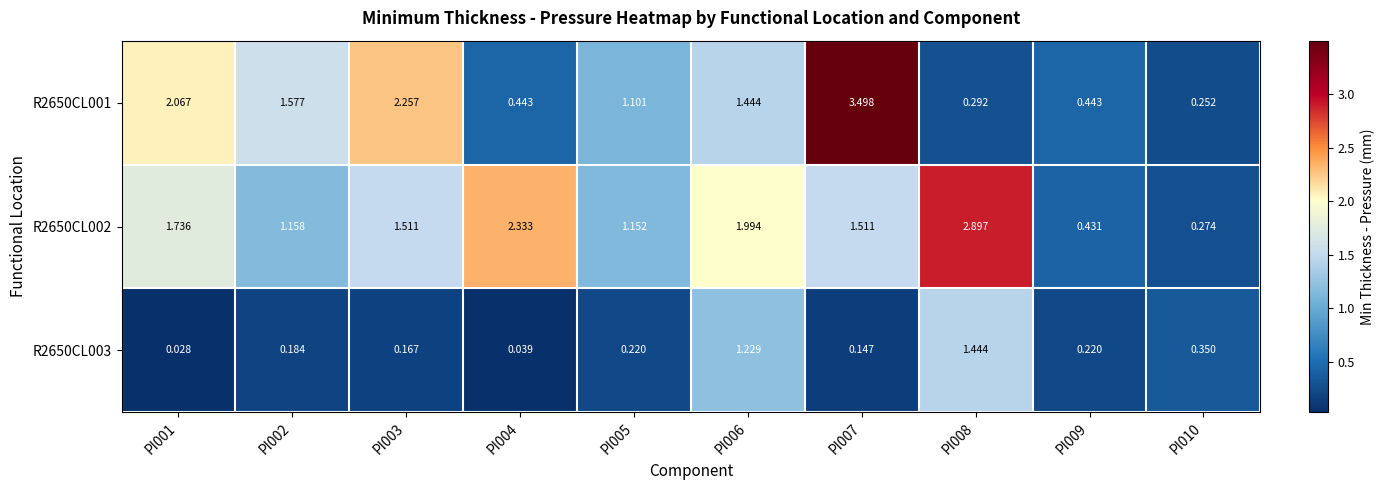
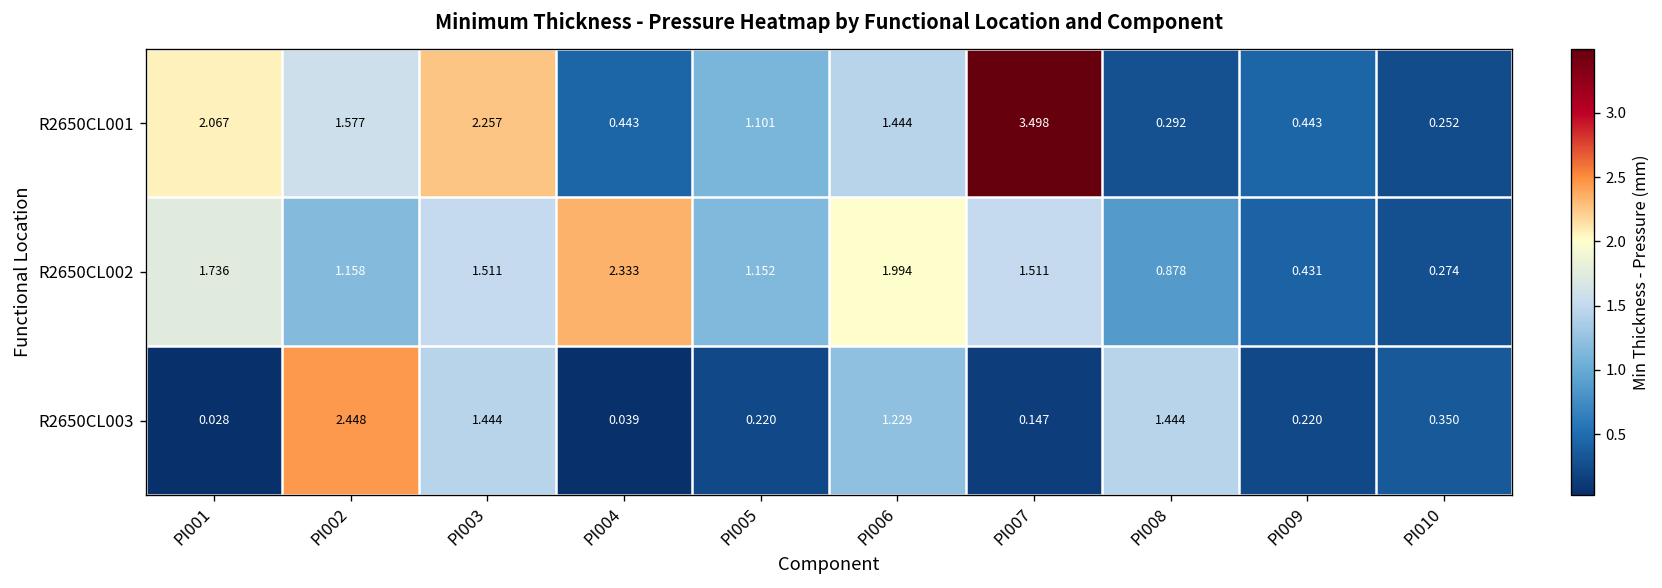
R2650CL002, PI008: 2.897 -> 0.878
R2650CL003, PI002: 0.184 -> 2.448
R2650CL003, PI003: 0.167 -> 1.444
